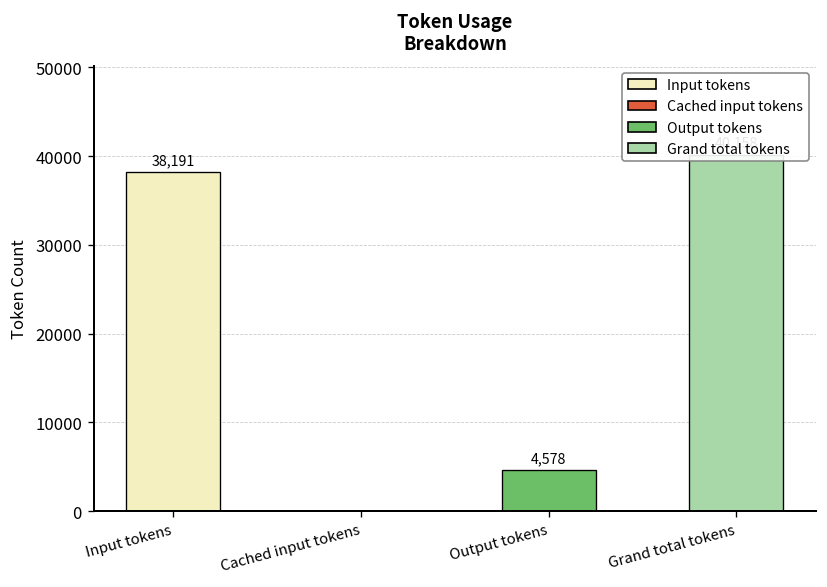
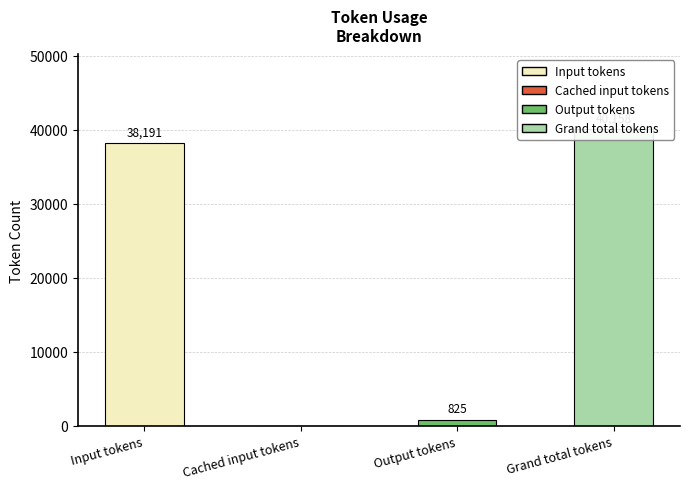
Output tokens: 4,578 -> 825
